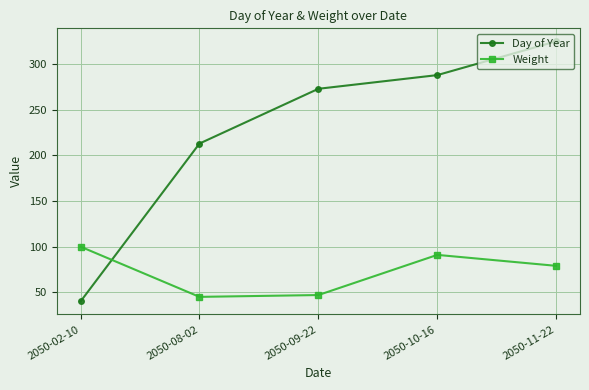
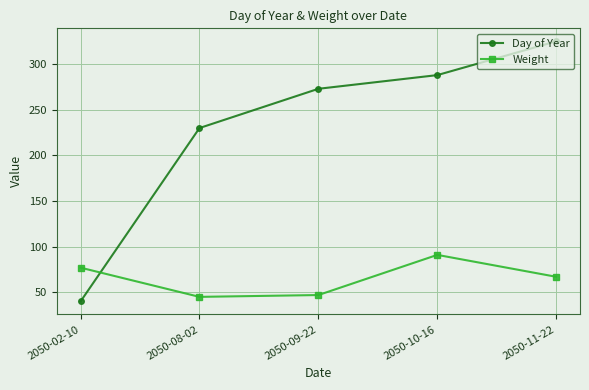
Weight, 2050-02-10: 100 -> 80
Day of Year, 2050-08-02: 210 -> 230
Weight, 2050-11-22: 80 -> 70
